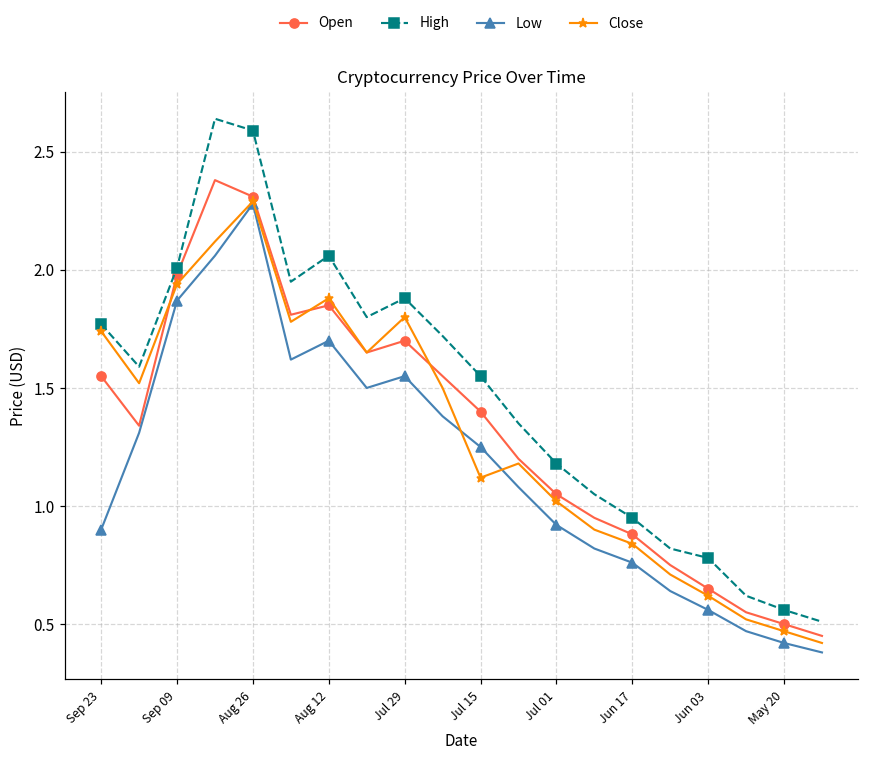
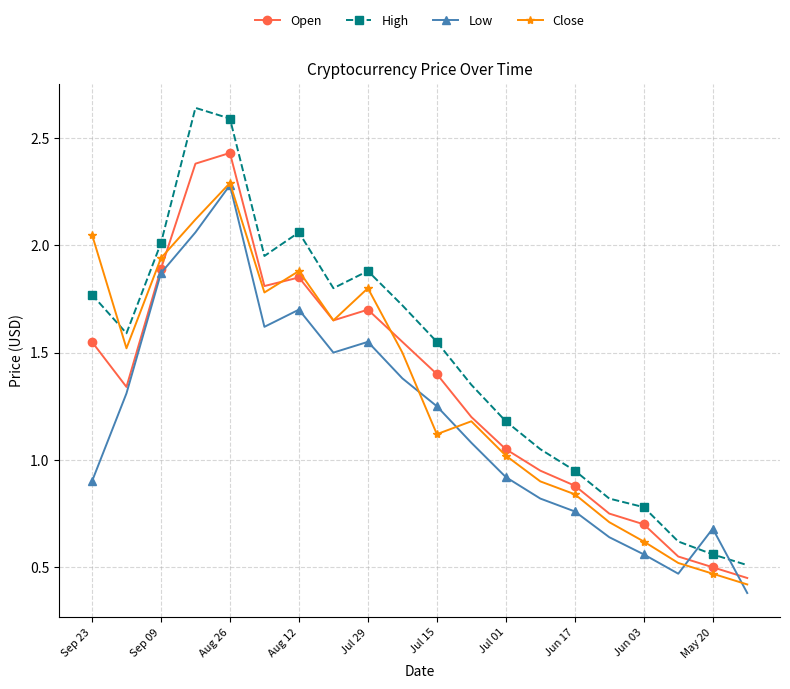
Close, Sep 23: 1.74 -> 2.05
Open, Sep 09: 1.98 -> 1.89
Open, Aug 26: 2.31 -> 2.43
Open, Jun 03: 0.65 -> 0.70
Low, May 20: 0.42 -> 0.68
